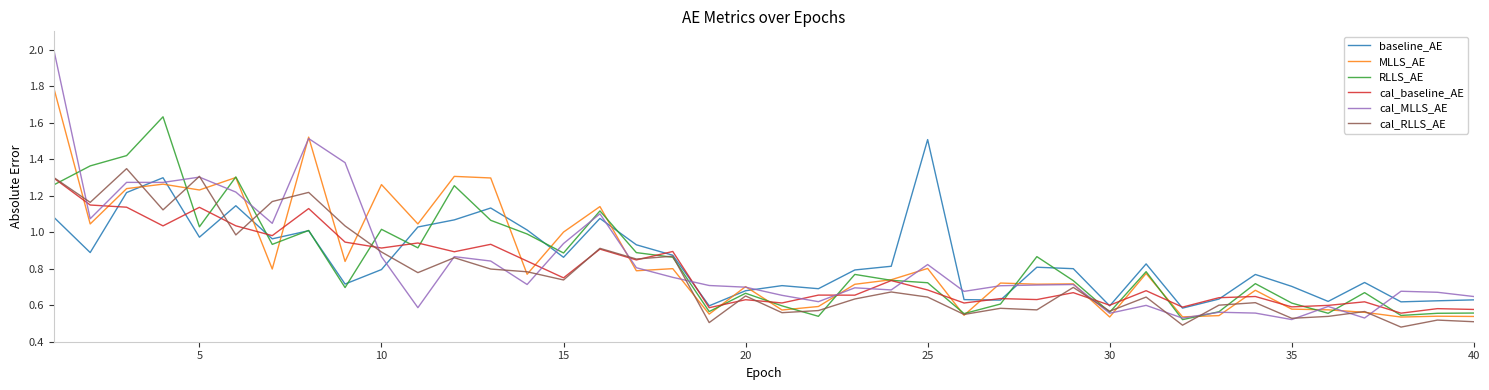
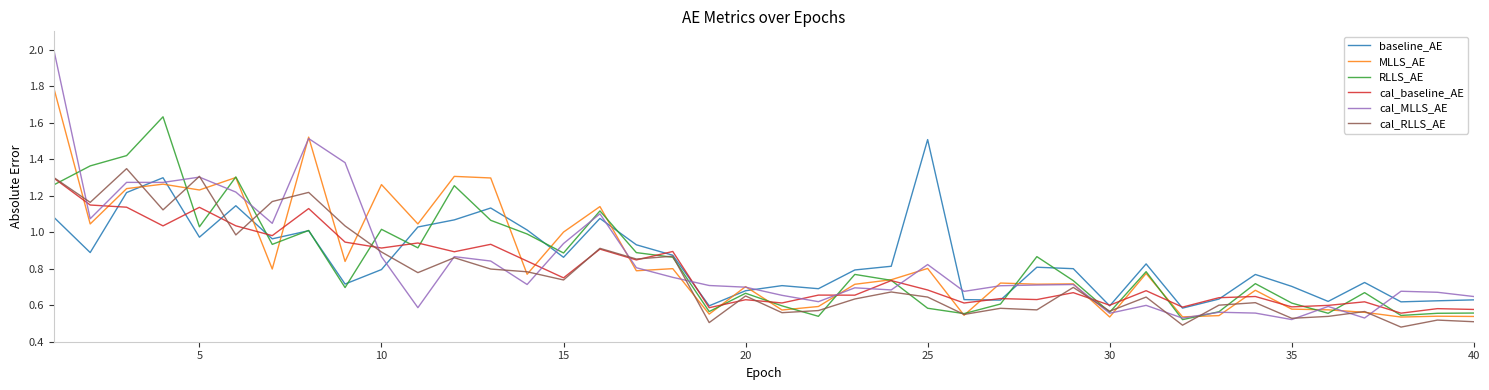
RLLS_AE, 25: 0.72 -> 0.58
